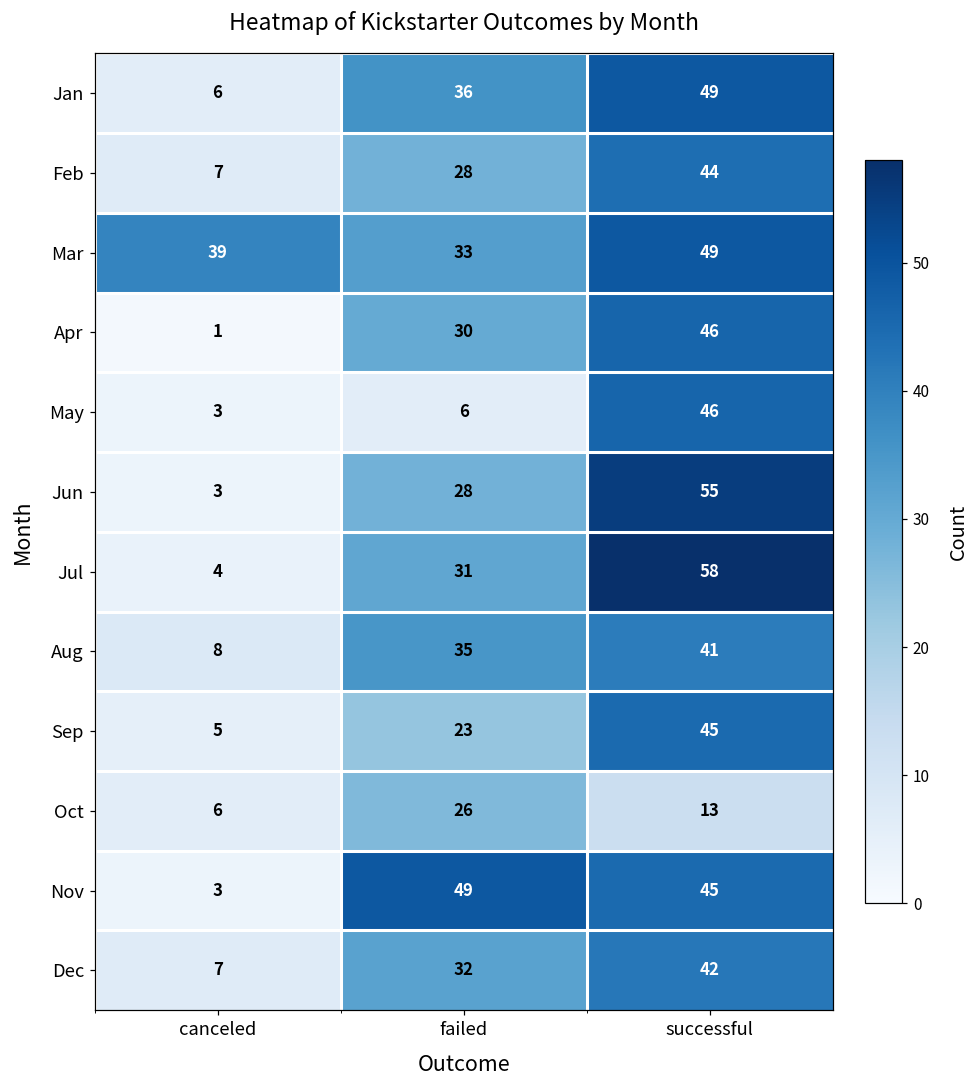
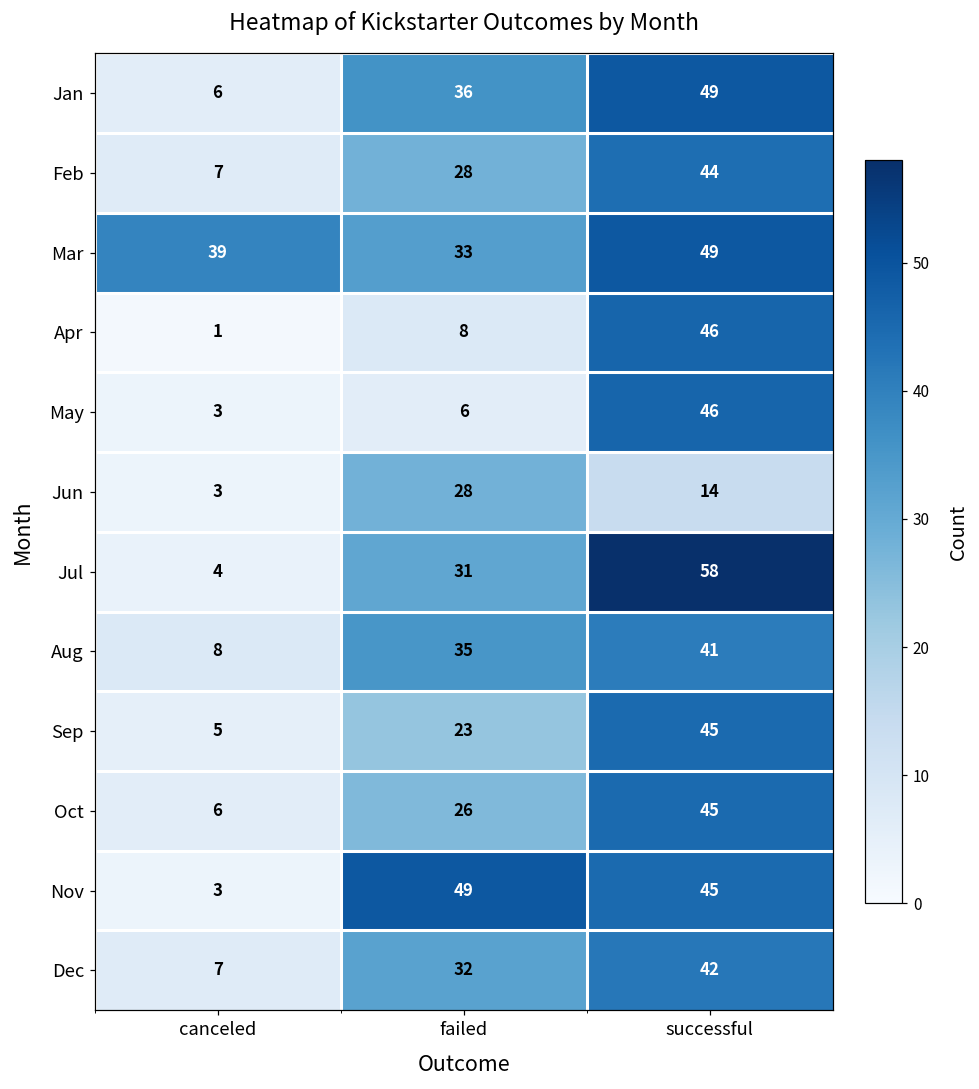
Apr, failed: 30 -> 8
Jun, successful: 55 -> 14
Oct, successful: 13 -> 45
